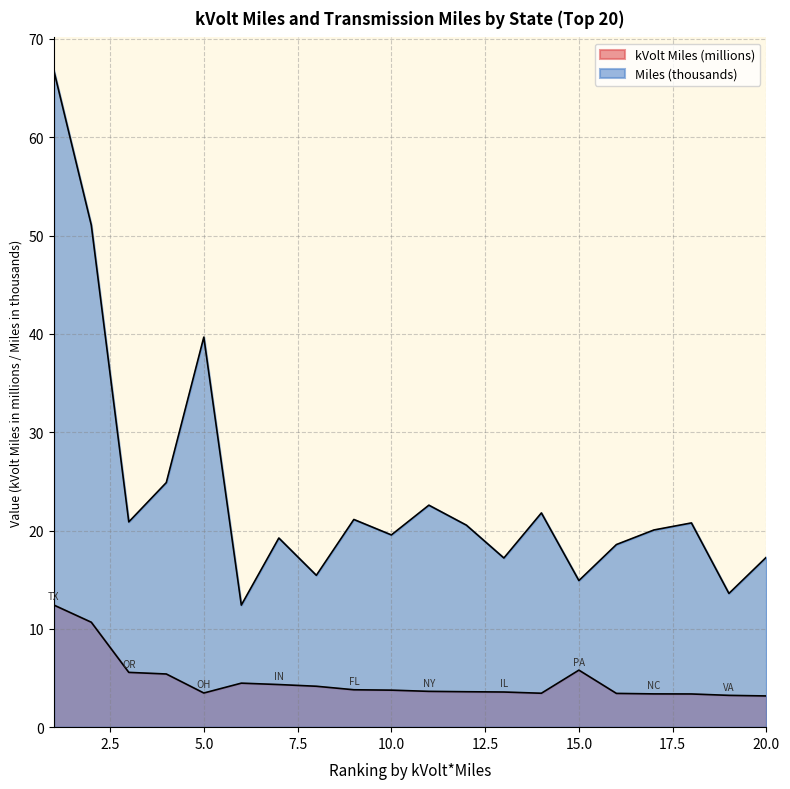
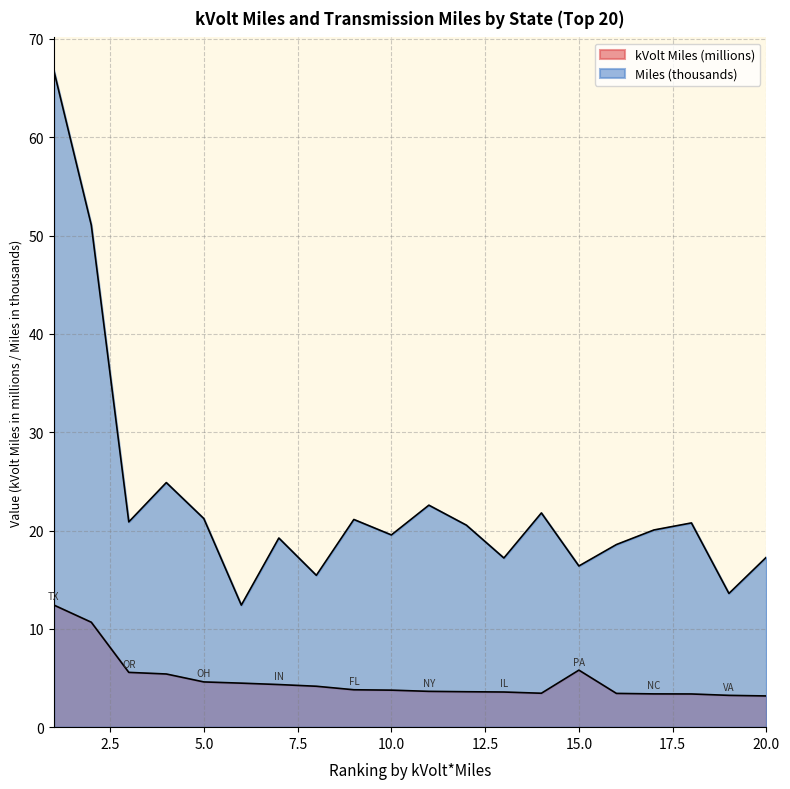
kVolt Miles (millions), 5.0: 3 -> 5
Miles (thousands), 5.0: 40 -> 21
Miles (thousands), 15.0: 15 -> 16
